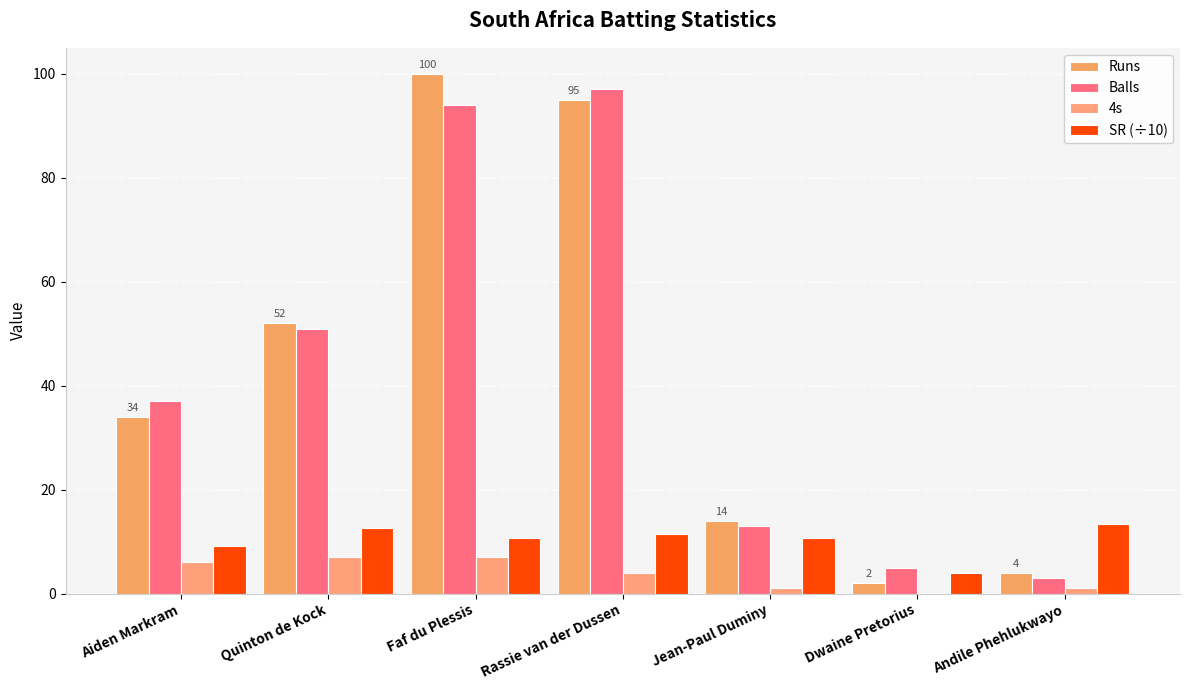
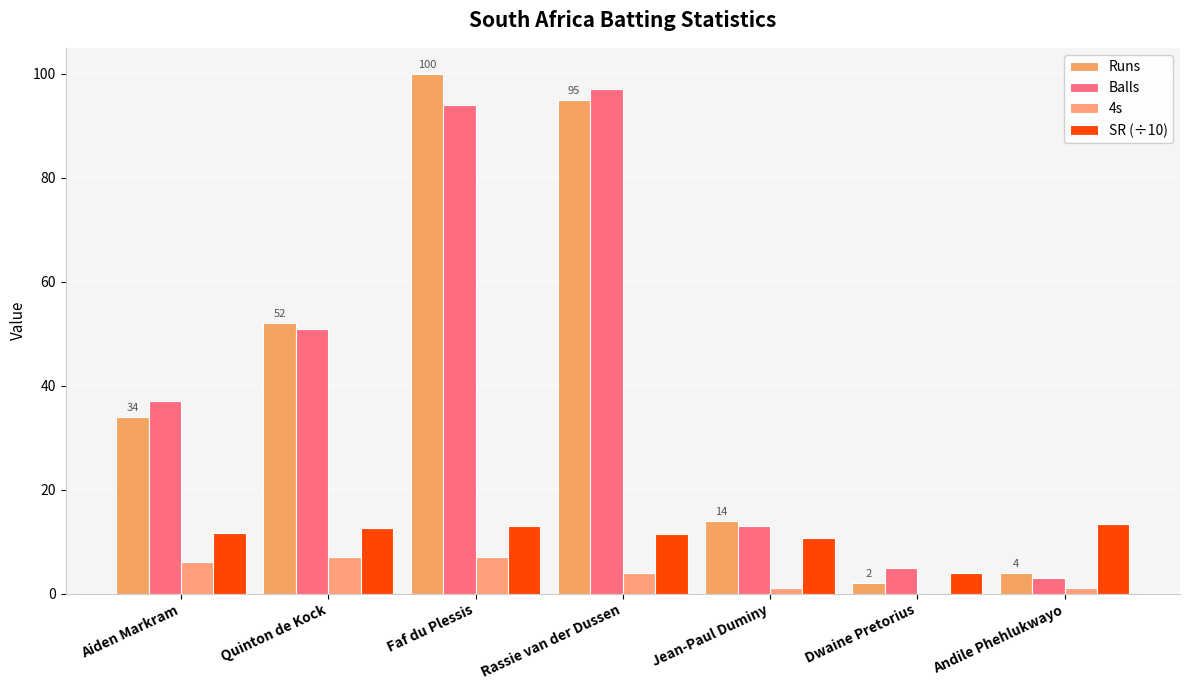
SR (÷10), Aiden Markram: 9 -> 12
SR (÷10), Faf du Plessis: 11 -> 13
